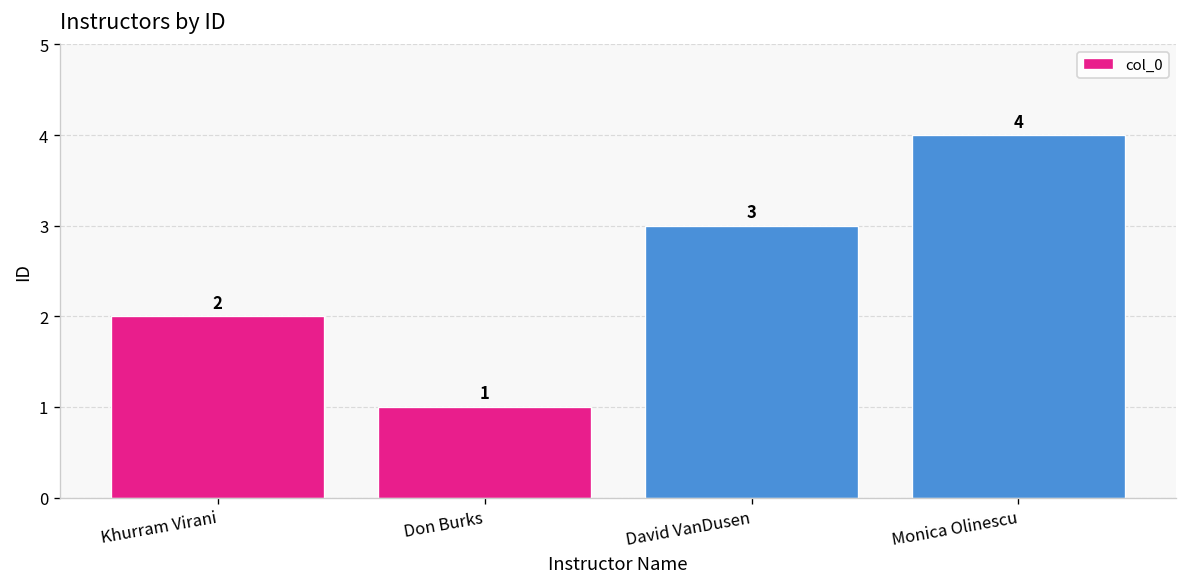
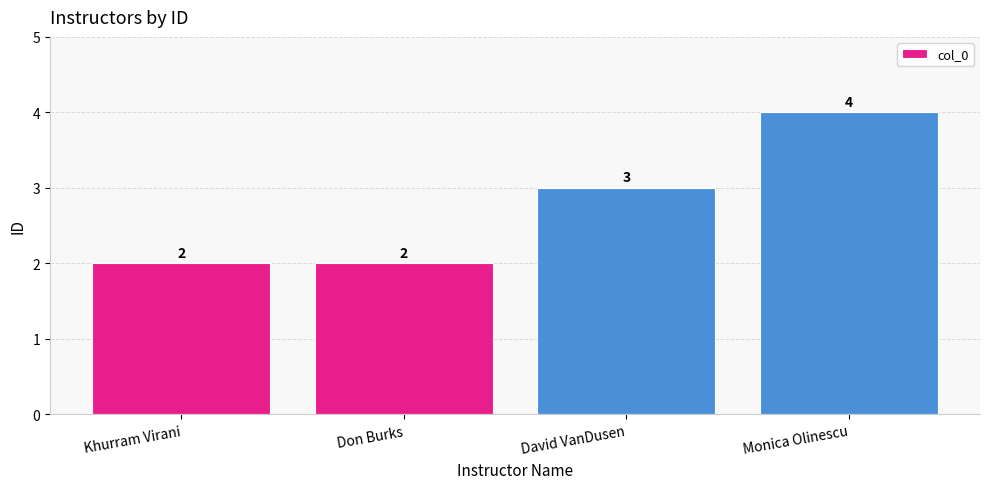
Don Burks: 1 -> 2
